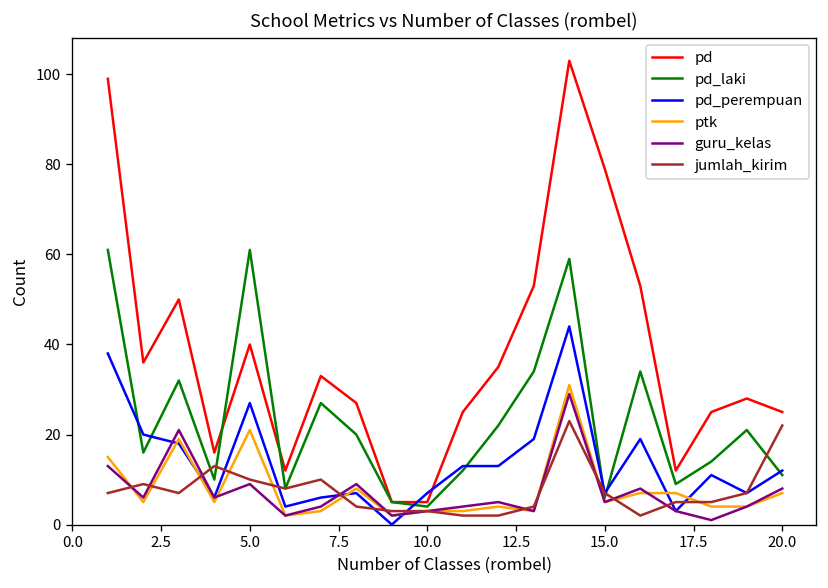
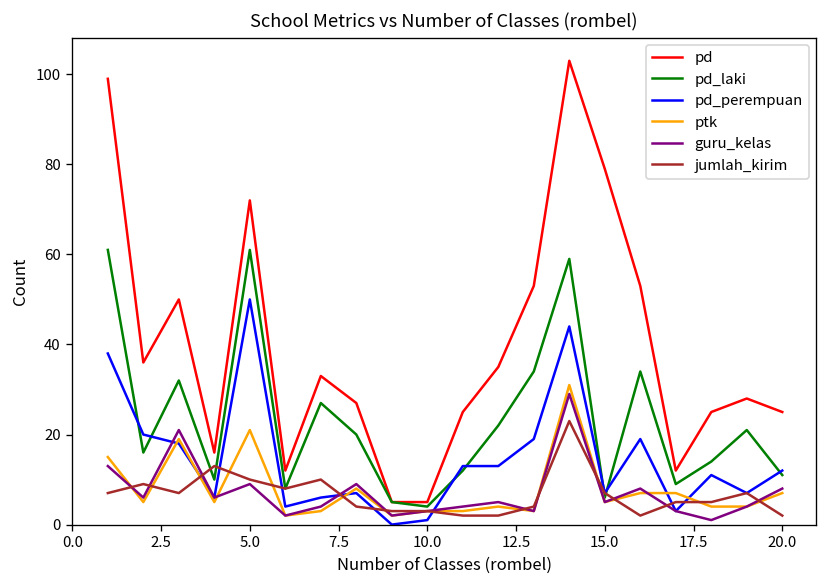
pd, 5.0: 40 -> 72
pd_perempuan, 5.0: 27 -> 50
pd_perempuan, 10.0: 7 -> 1
jumlah_kirim, 20.0: 22 -> 2
